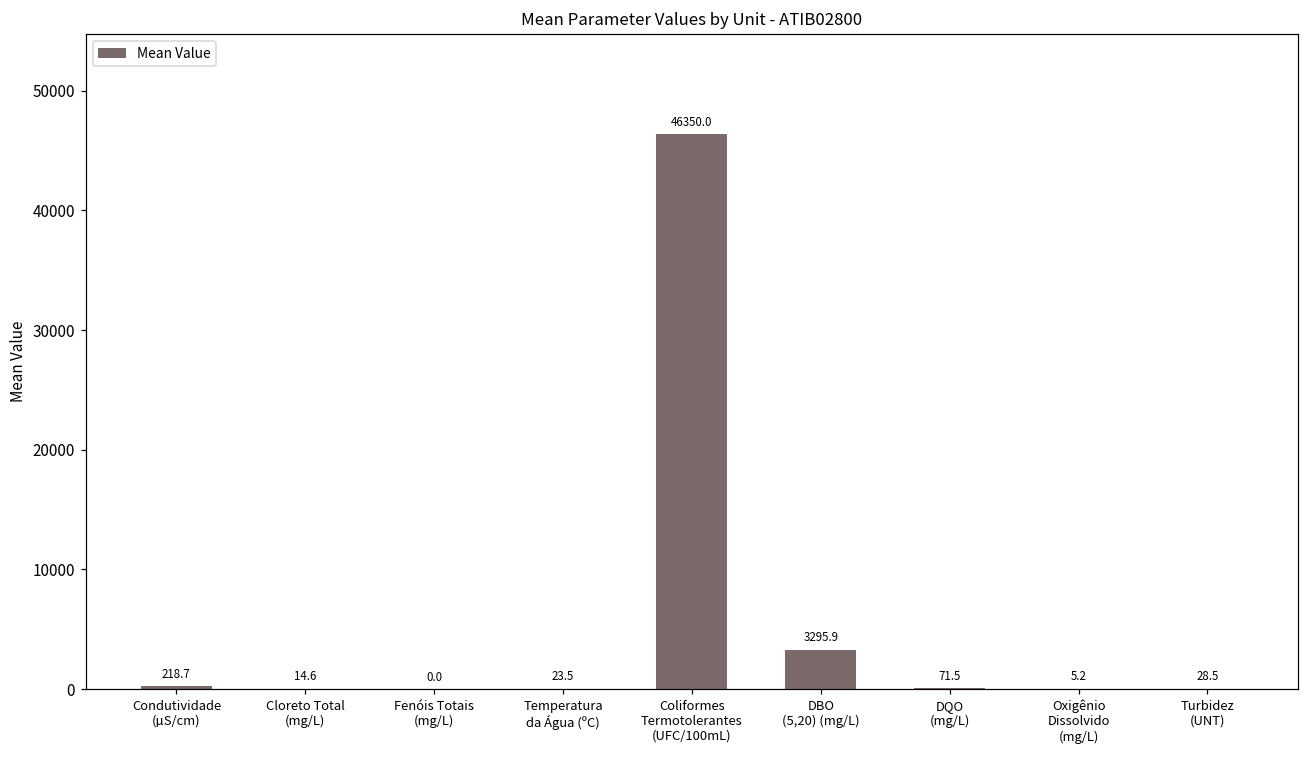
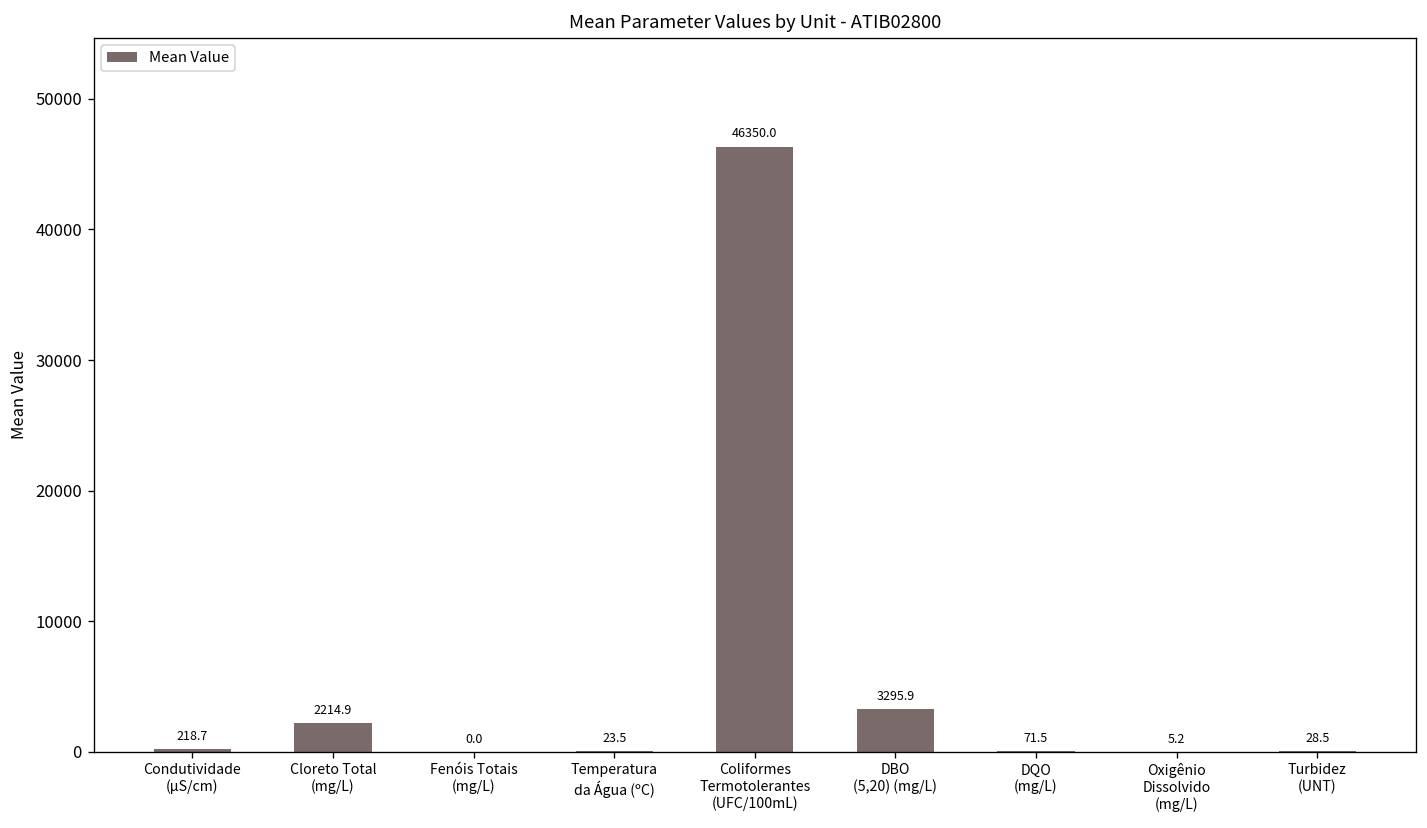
Cloreto Total (mg/L): 14.6 -> 2214.9
